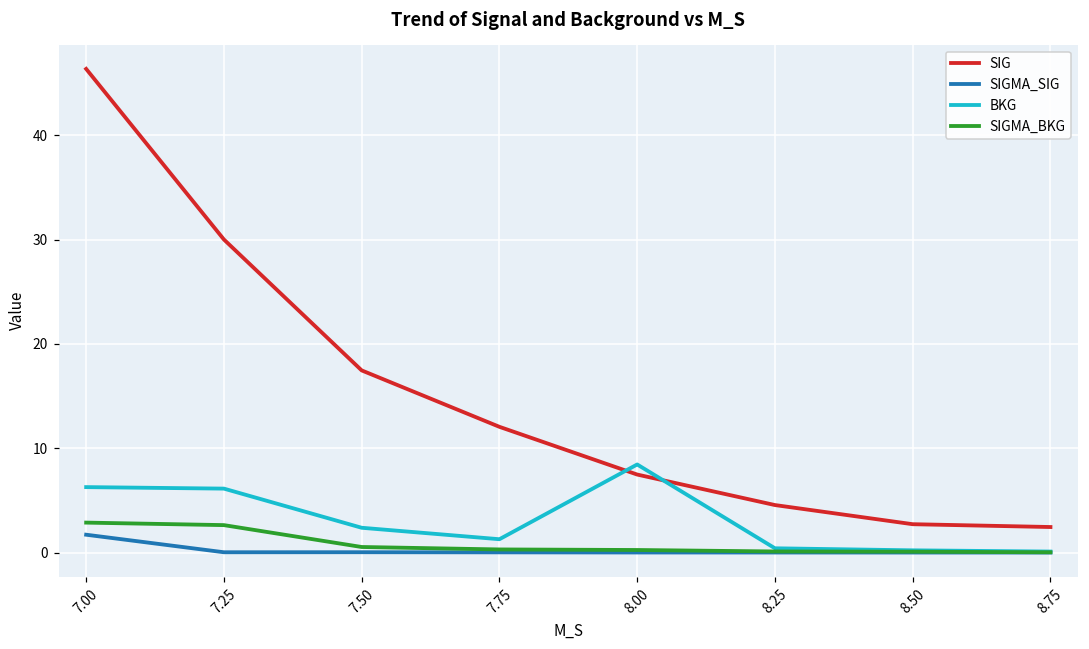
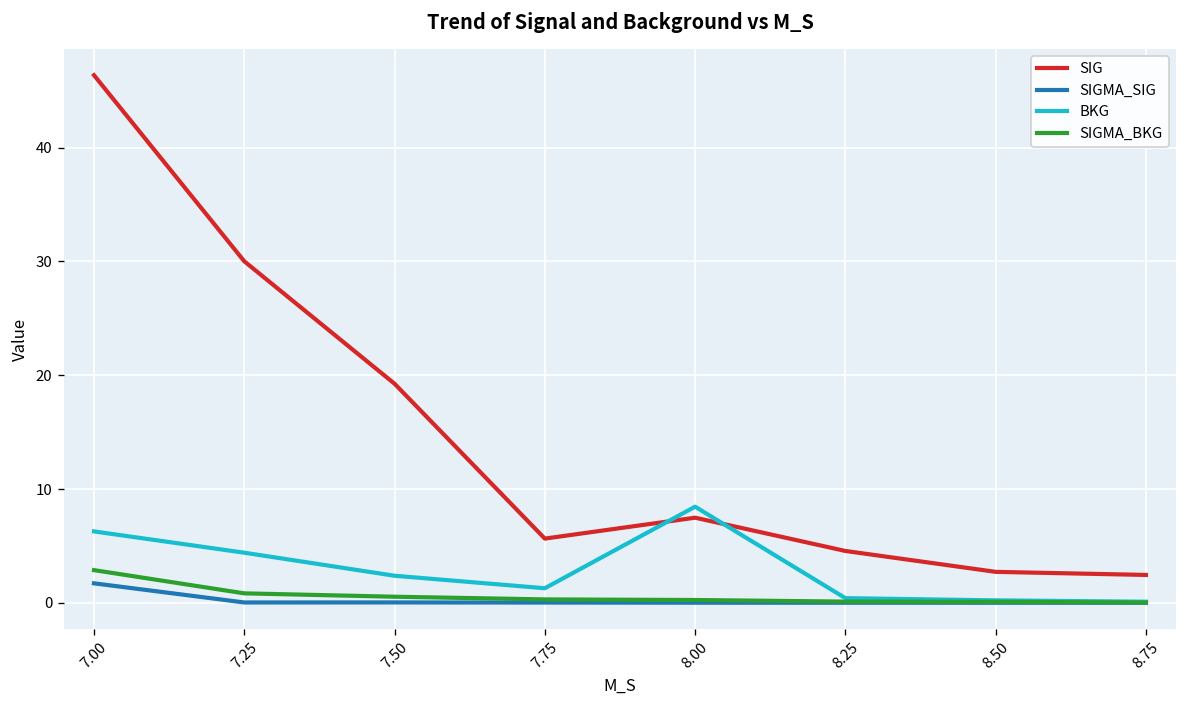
BKG, 7.25: 6 -> 4
SIGMA_BKG, 7.25: 3 -> 1
SIG, 7.50: 17 -> 19
SIG, 7.75: 12 -> 6
